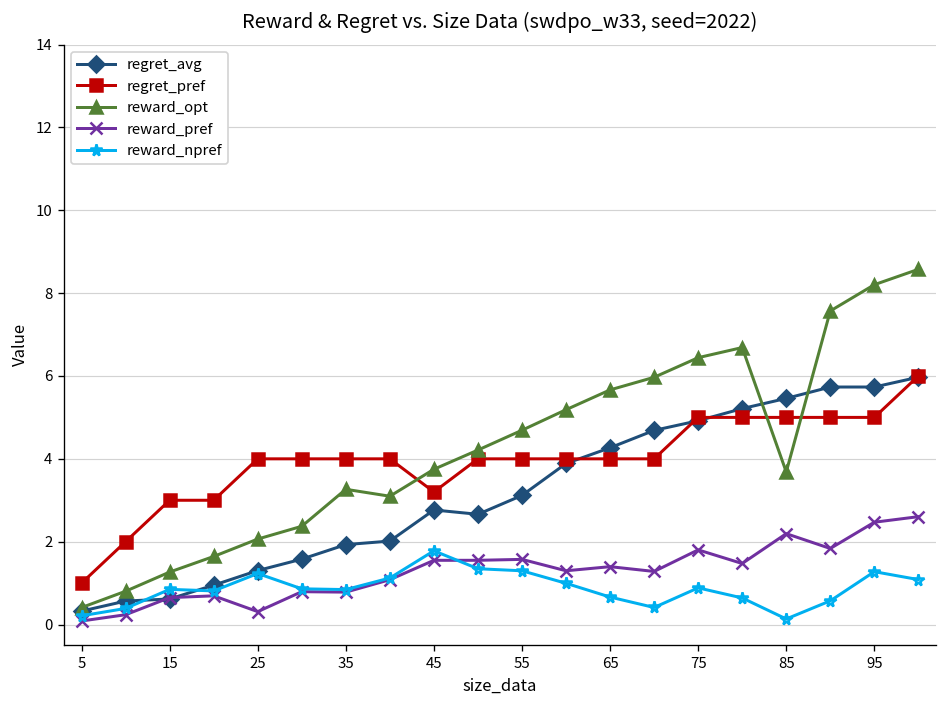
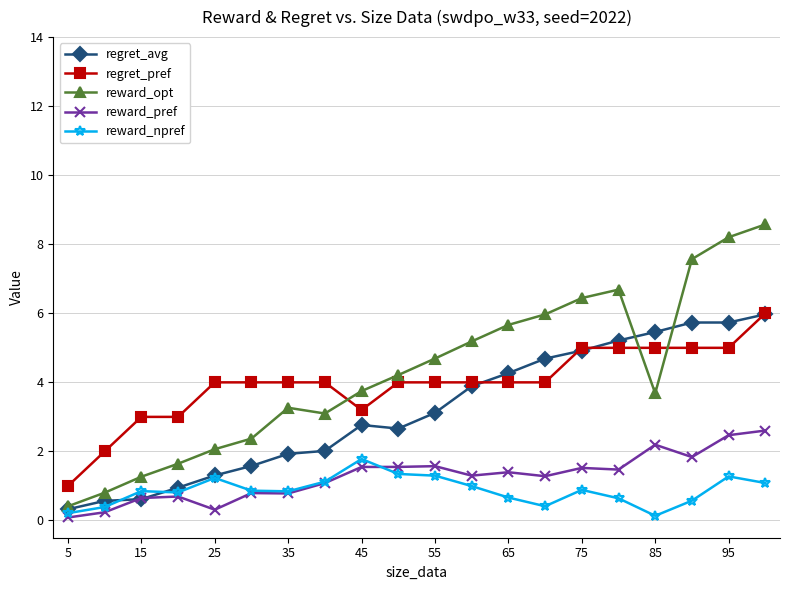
reward_pref, 75: 1.8 -> 1.5
